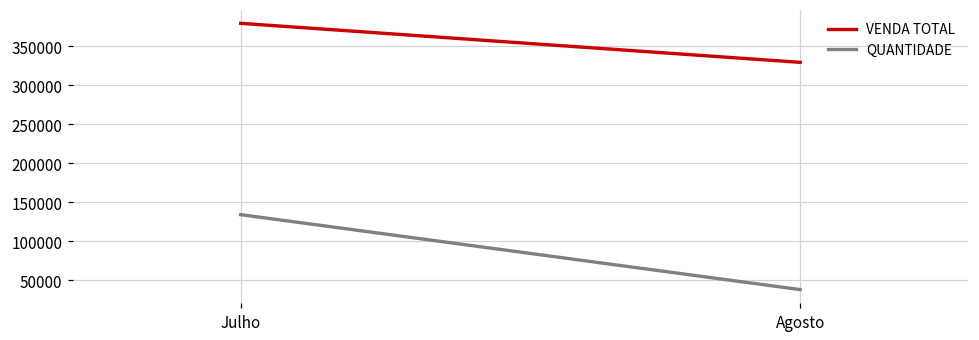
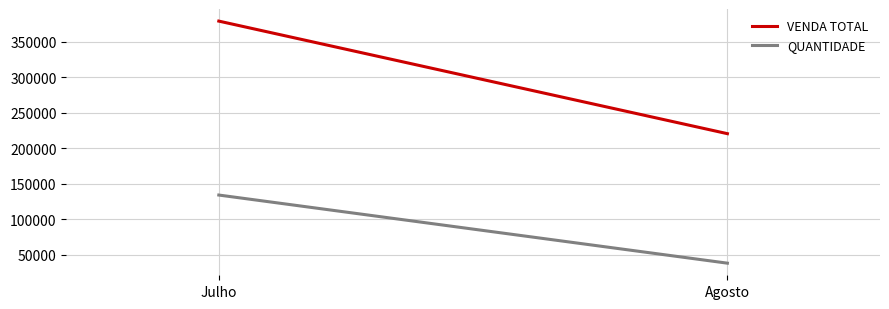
VENDA TOTAL, Agosto: 330000 -> 220000
